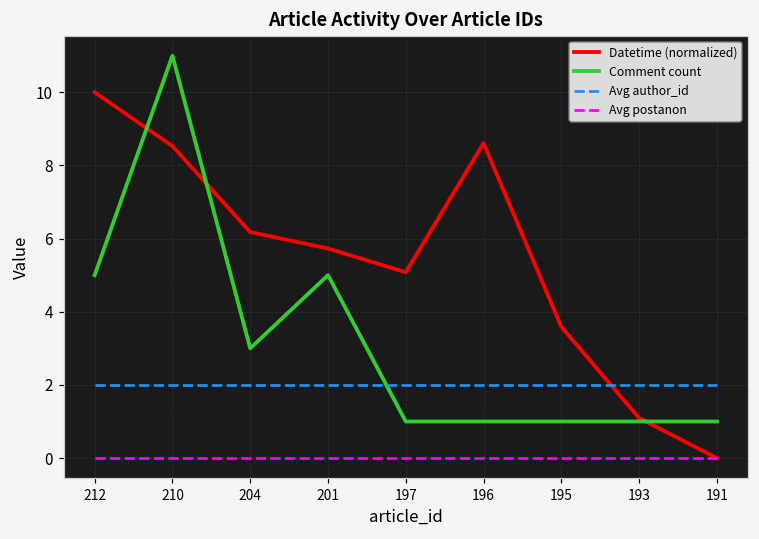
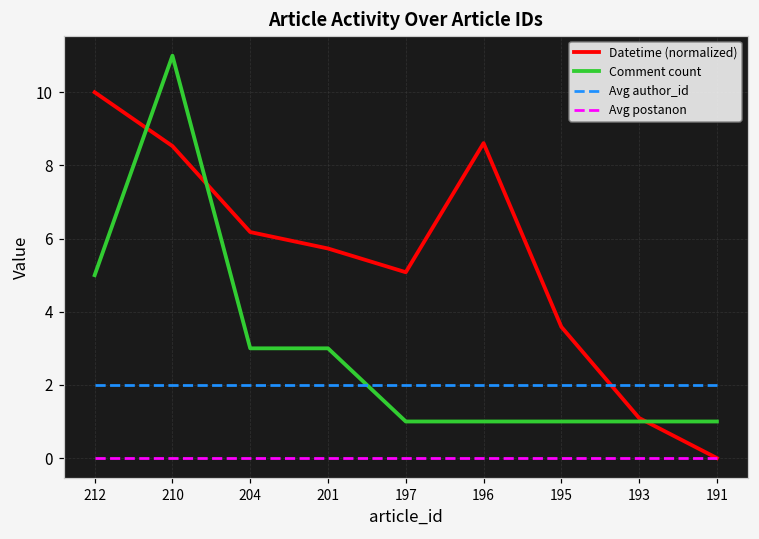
Comment count, 201: 5 -> 3
